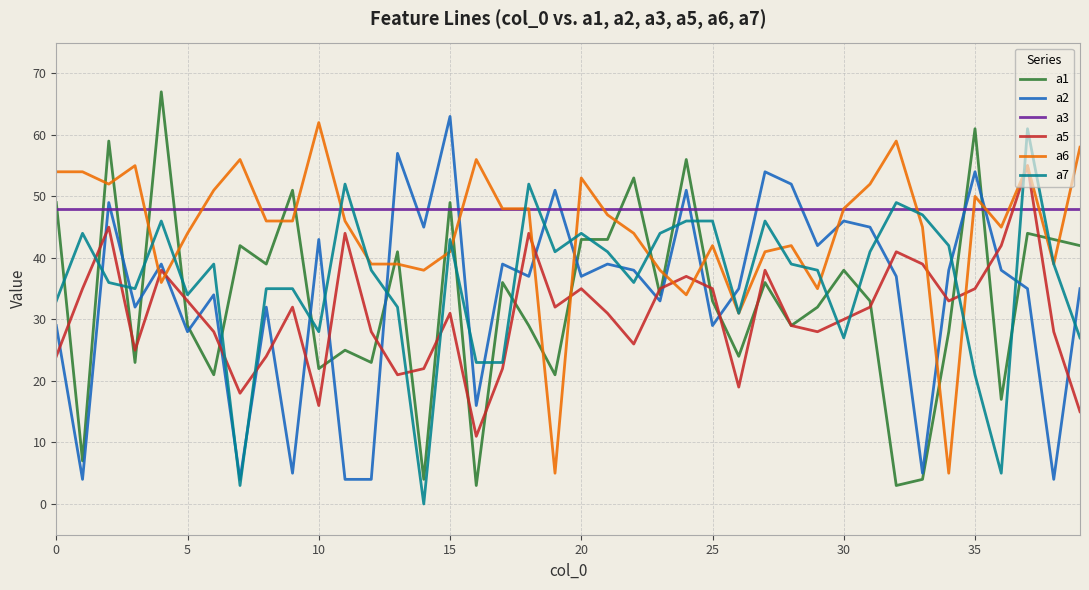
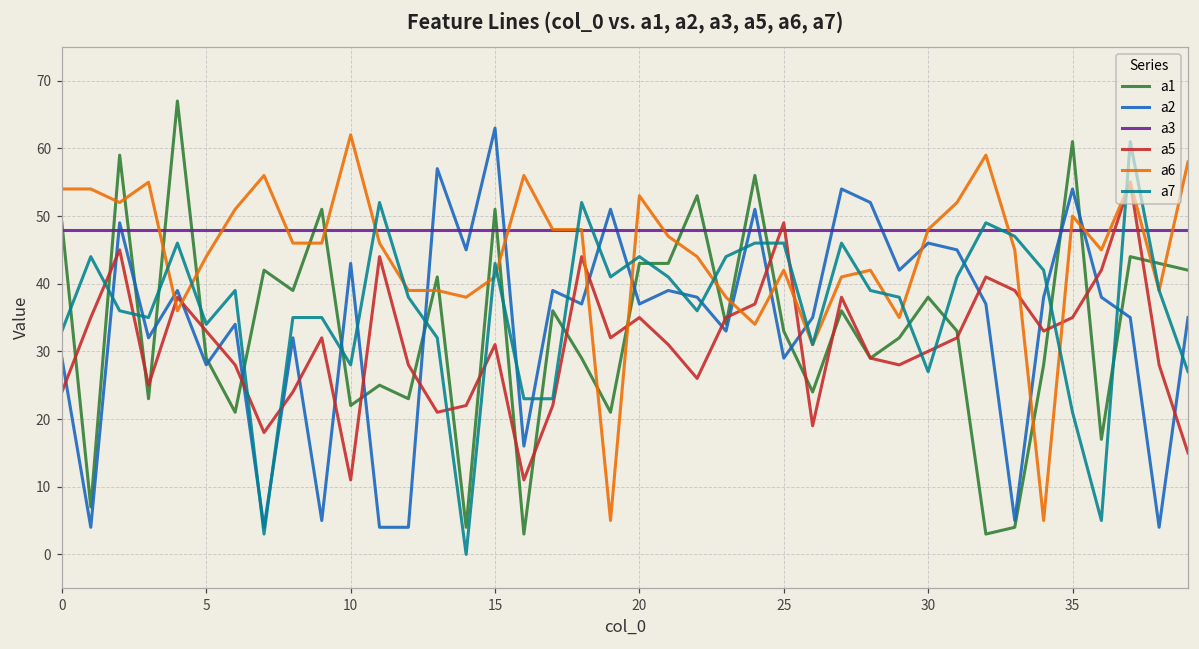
a5, 10: 16 -> 11
a1, 15: 49 -> 51
a5, 25: 35 -> 49
